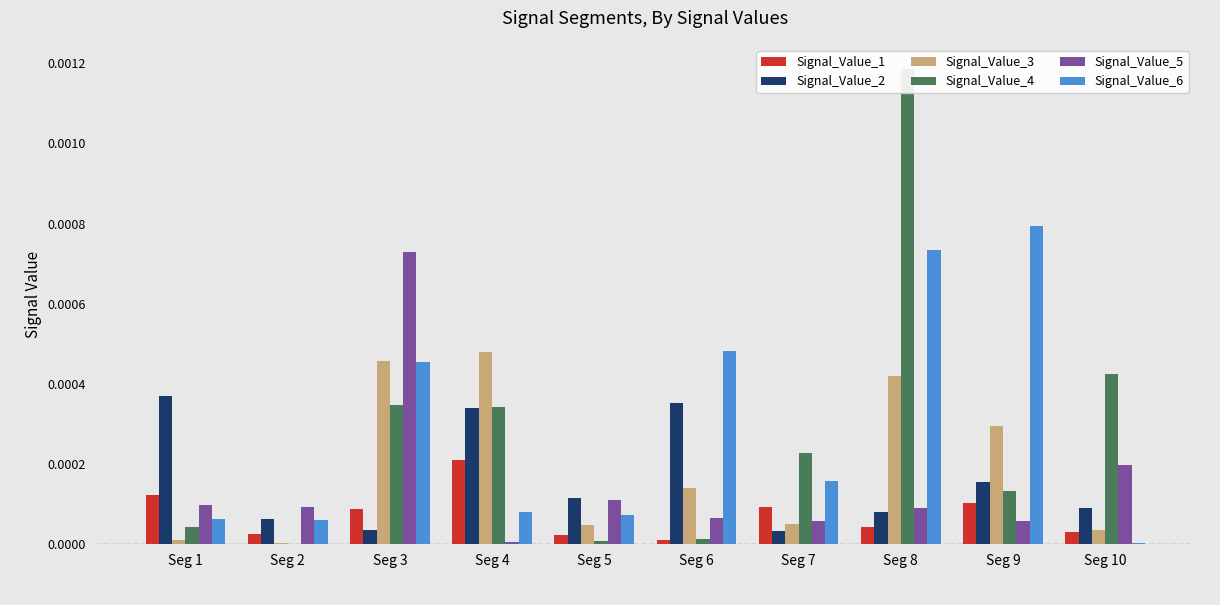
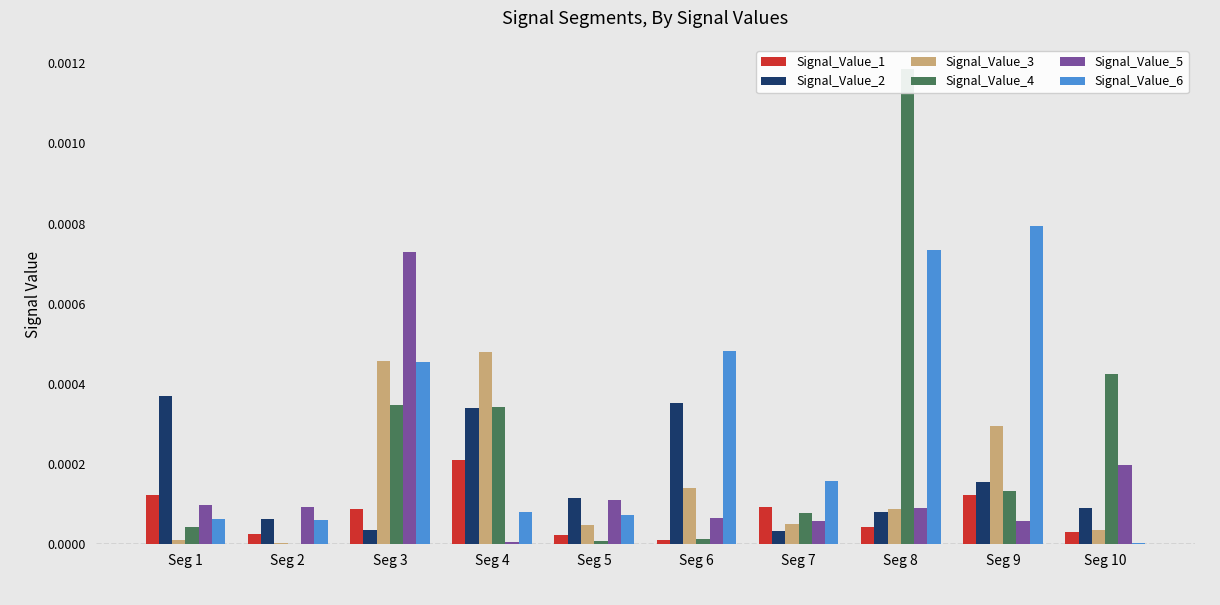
Signal_Value_4, Seg 7: 0.00023 -> 0.00008
Signal_Value_3, Seg 8: 0.00042 -> 0.00009
Signal_Value_1, Seg 9: 0.00010 -> 0.00012
